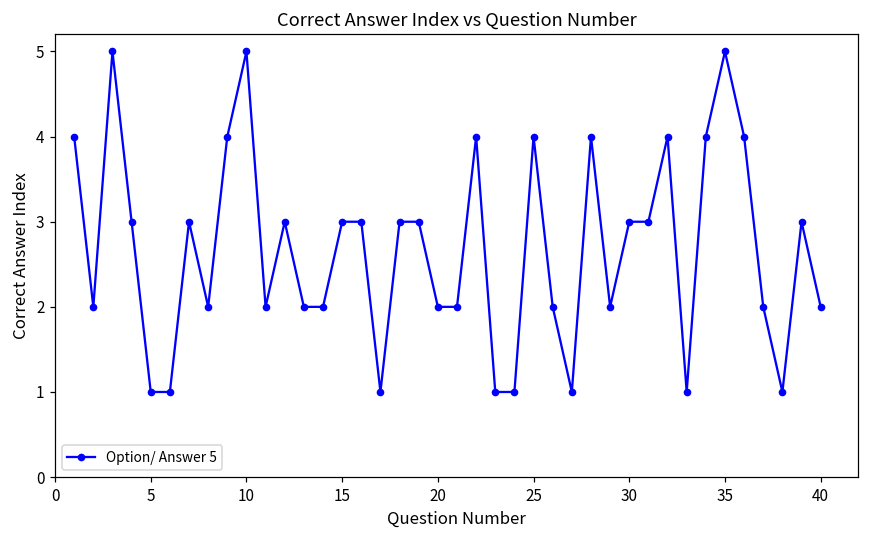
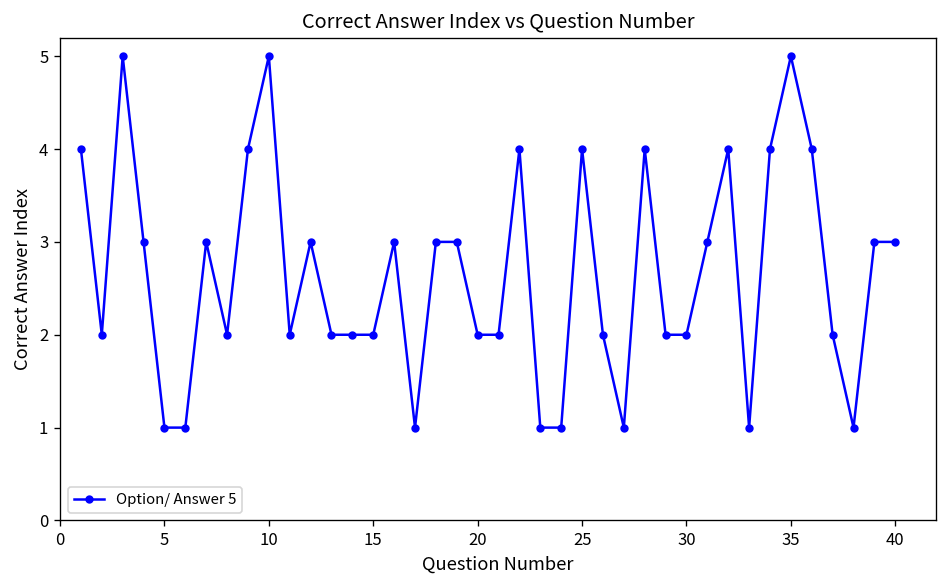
15: 3 -> 2
30: 3 -> 2
40: 2 -> 3
